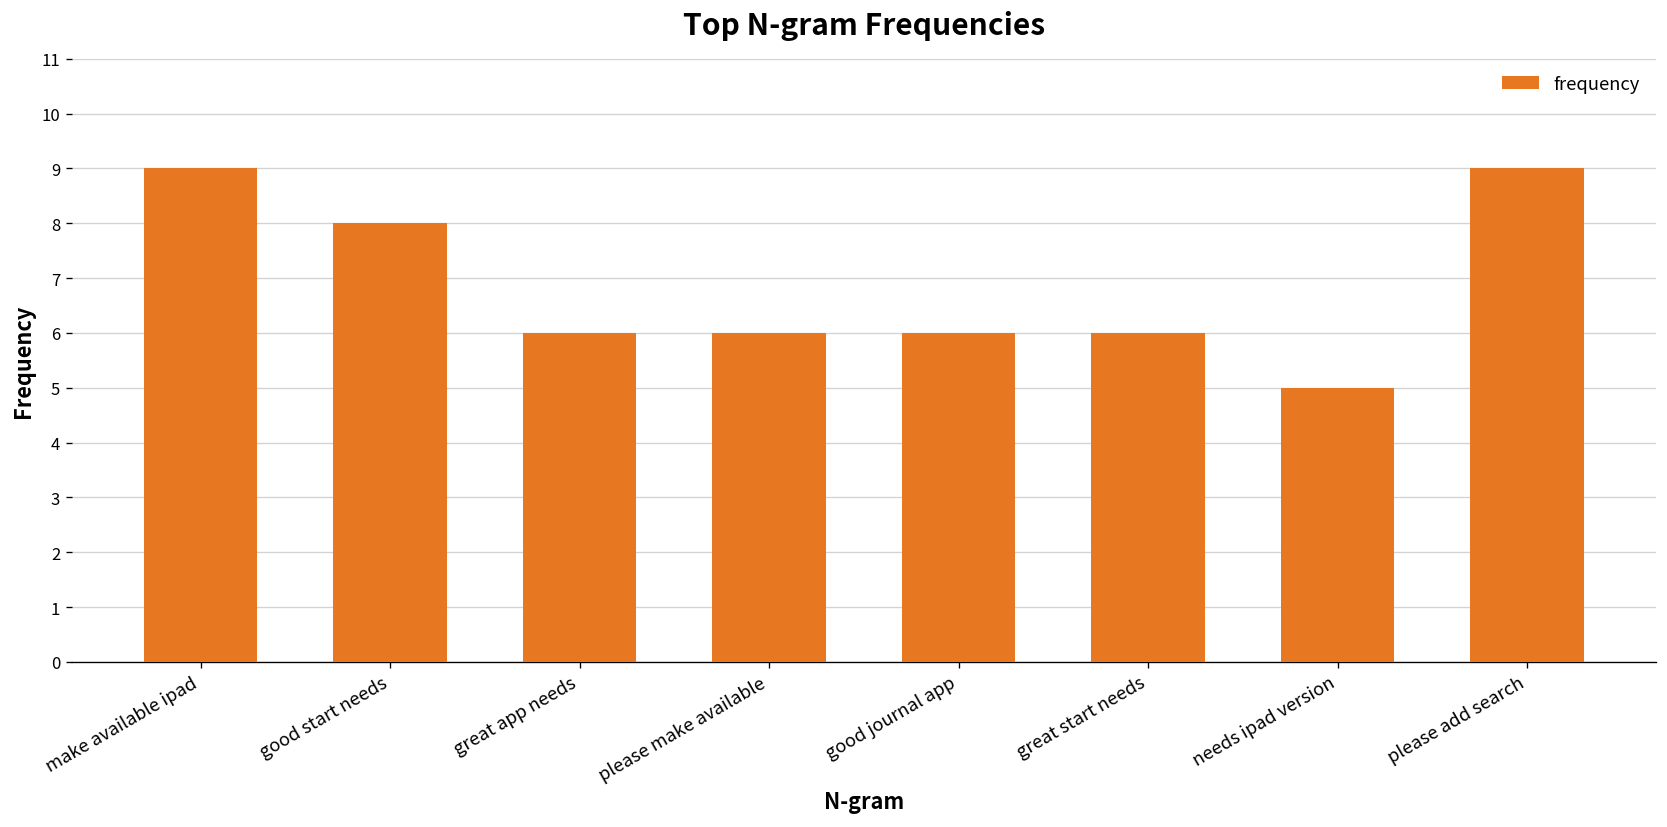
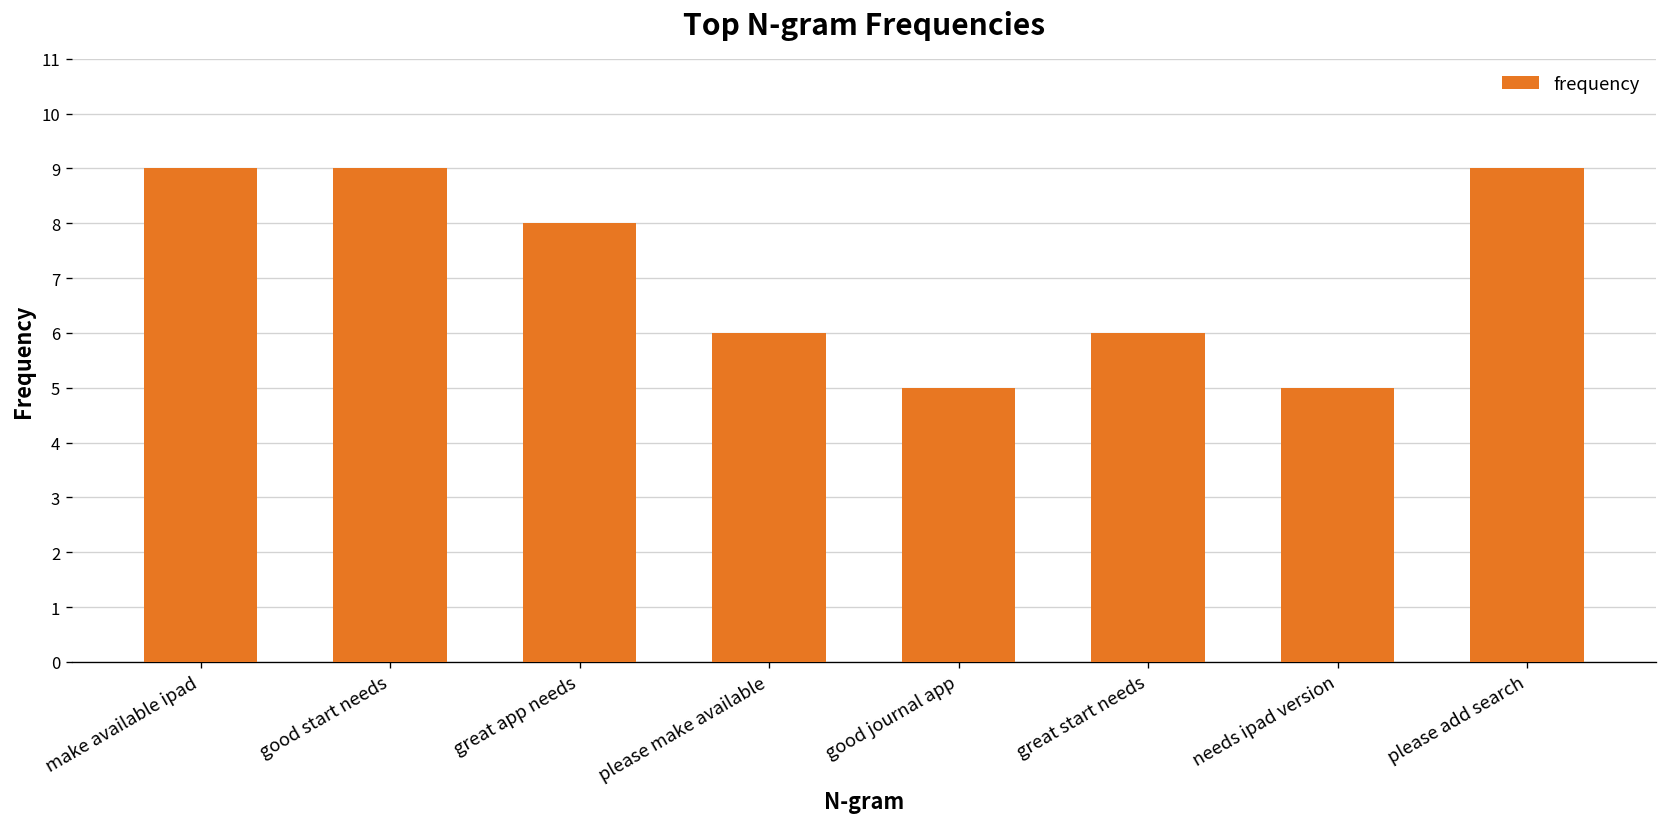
good start needs: 8 -> 9
great app needs: 6 -> 8
good journal app: 6 -> 5
